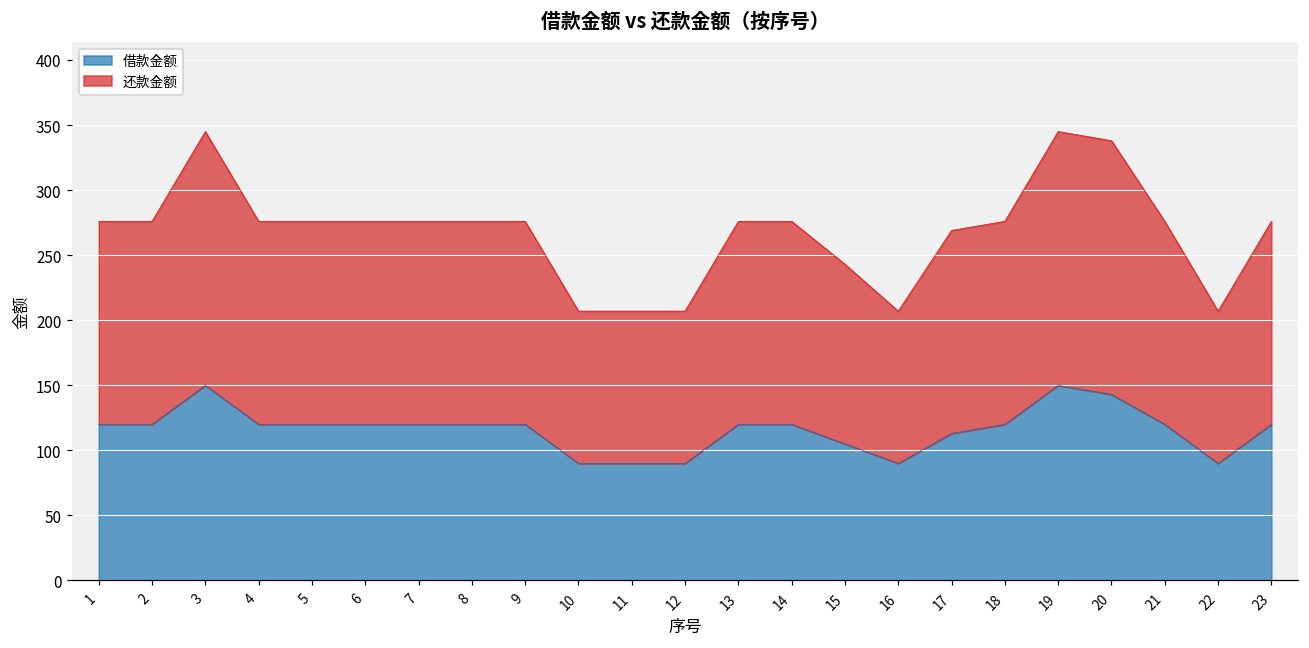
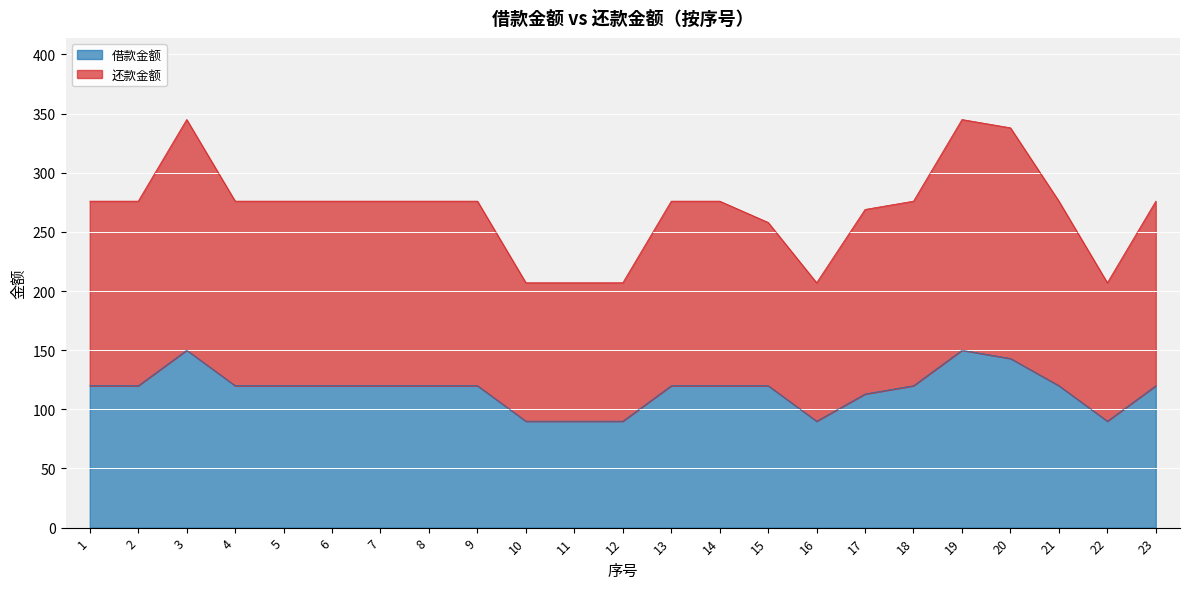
借款金额, 15: 105 -> 120
